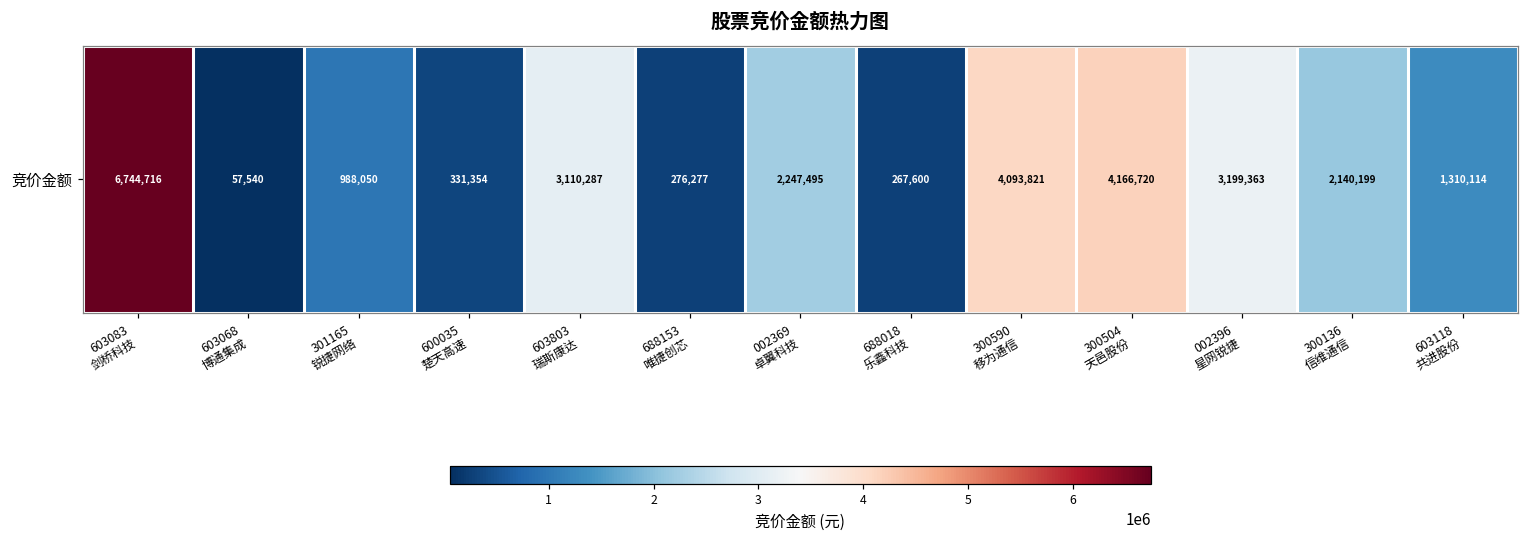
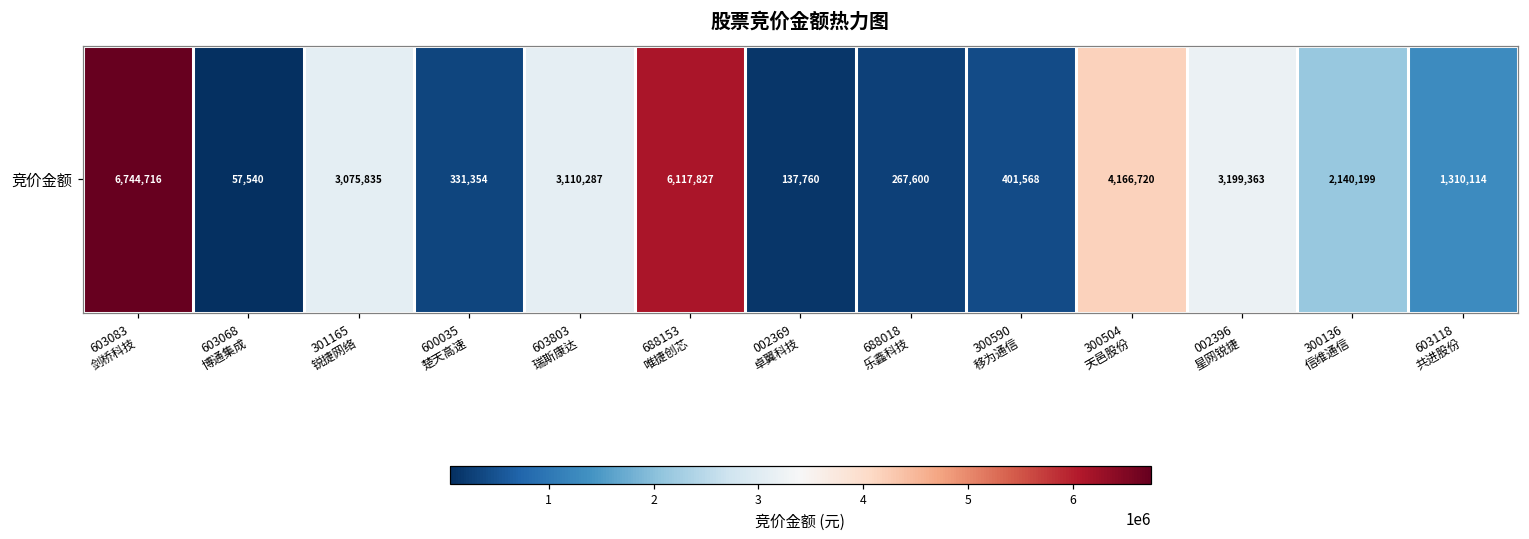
竞价金额, 301165 锐捷网络: 988,050 -> 3,075,835
竞价金额, 688153 唯捷创芯: 276,277 -> 6,117,827
竞价金额, 002369 卓翼科技: 2,247,495 -> 137,760
竞价金额, 300590 移为通信: 4,093,821 -> 401,568
